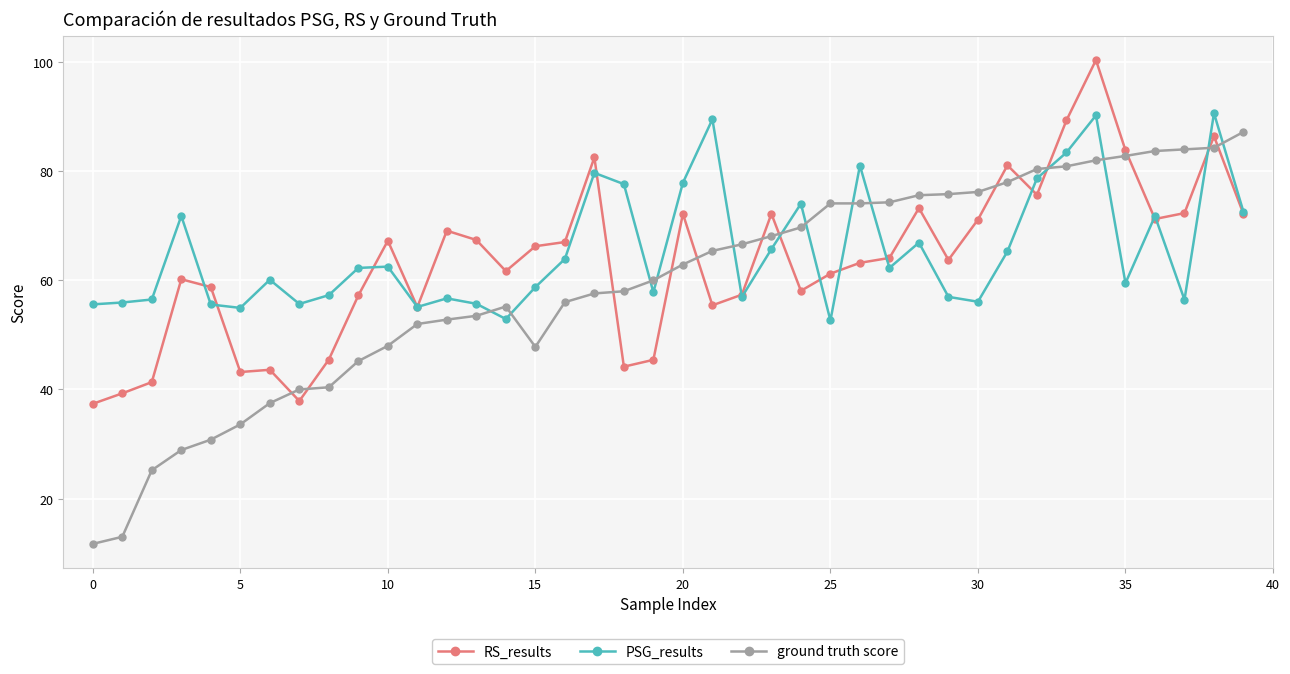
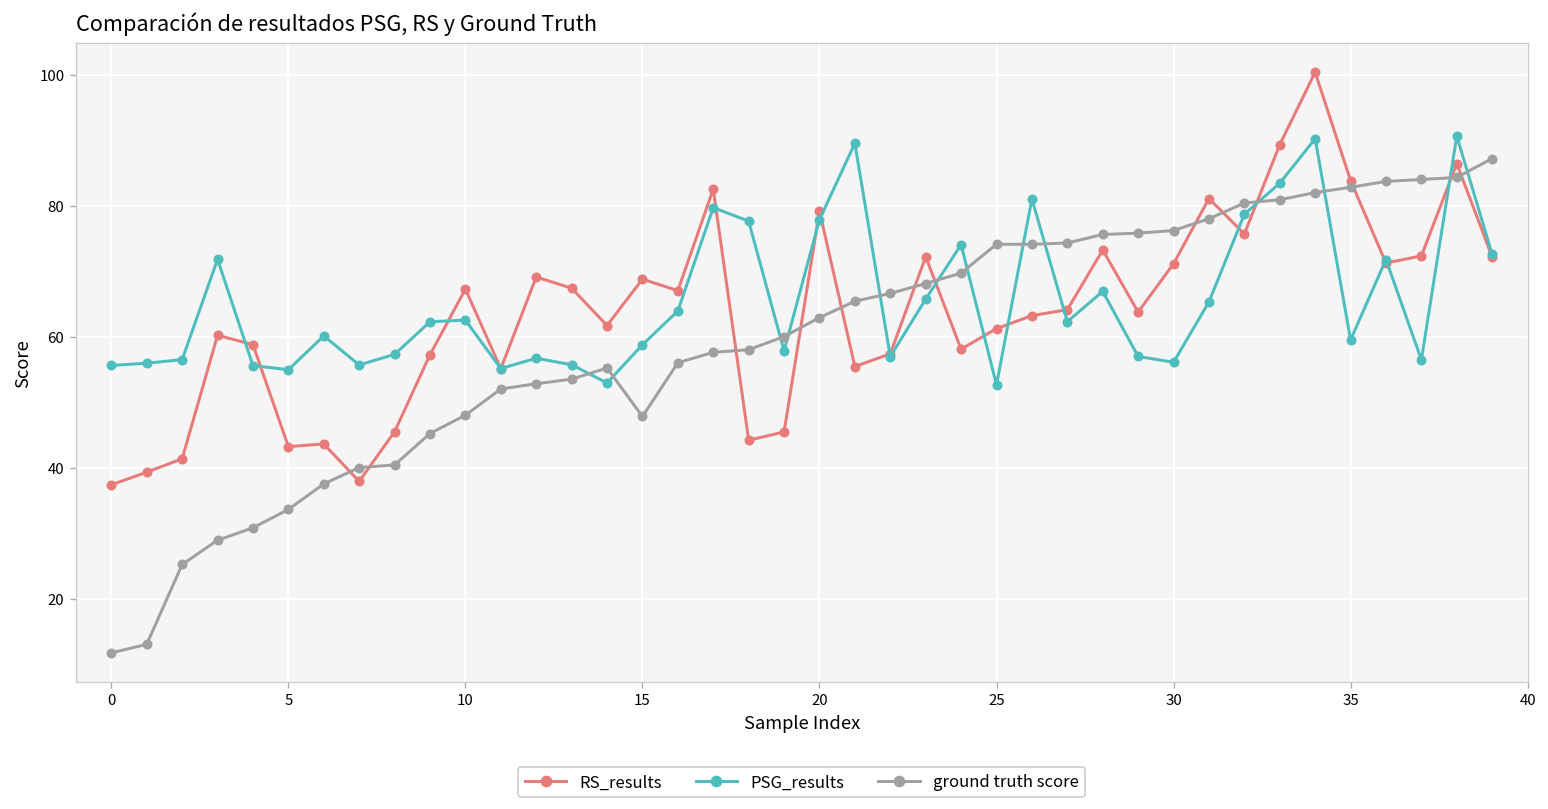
RS_results, 15: 66 -> 69
RS_results, 20: 72 -> 79
